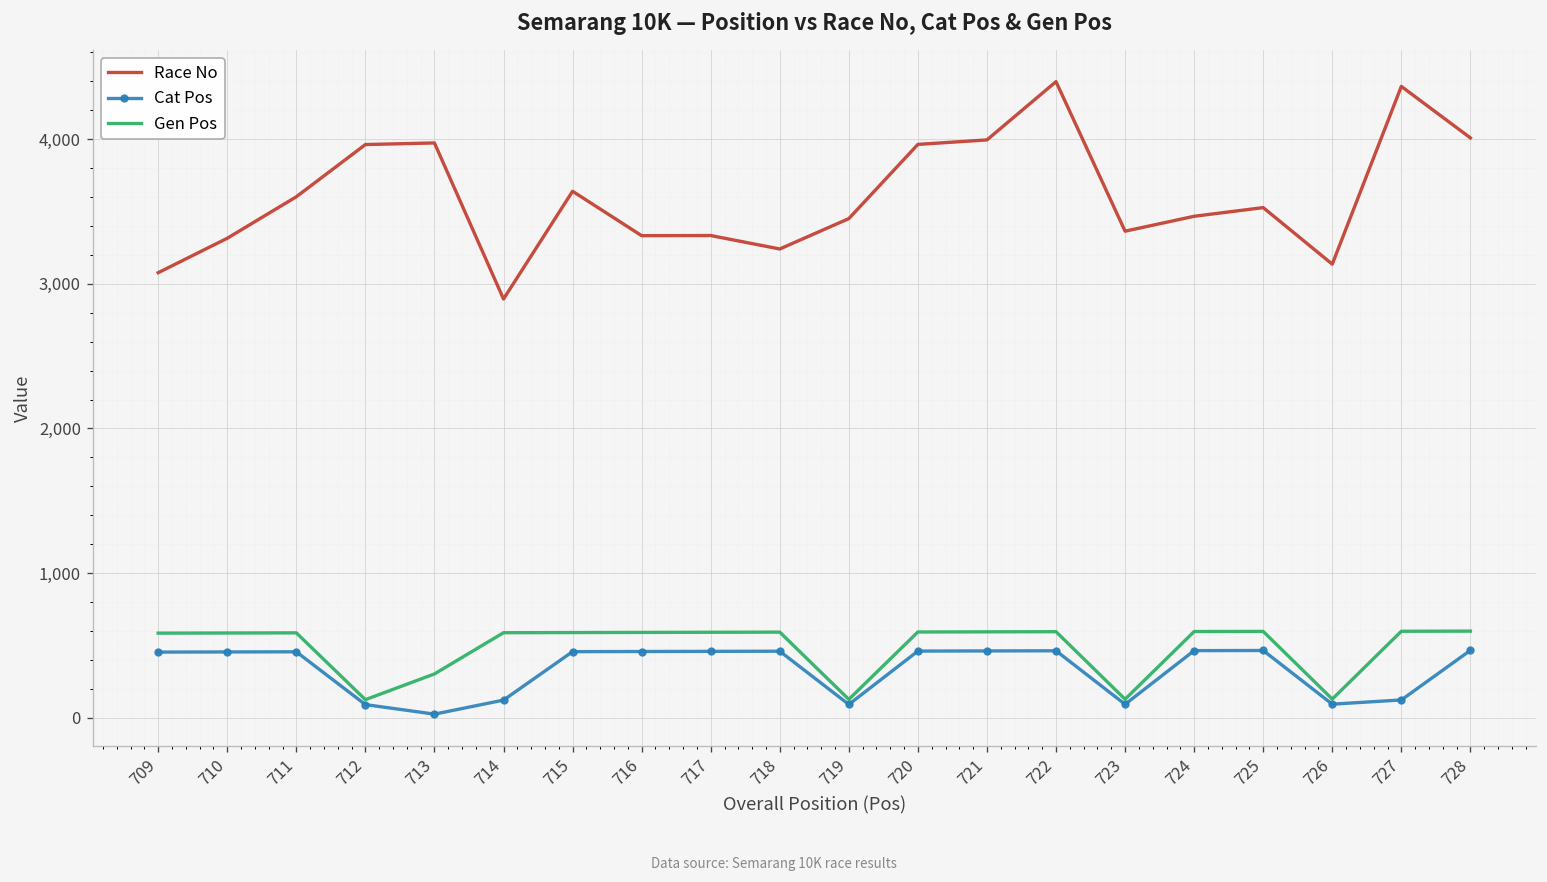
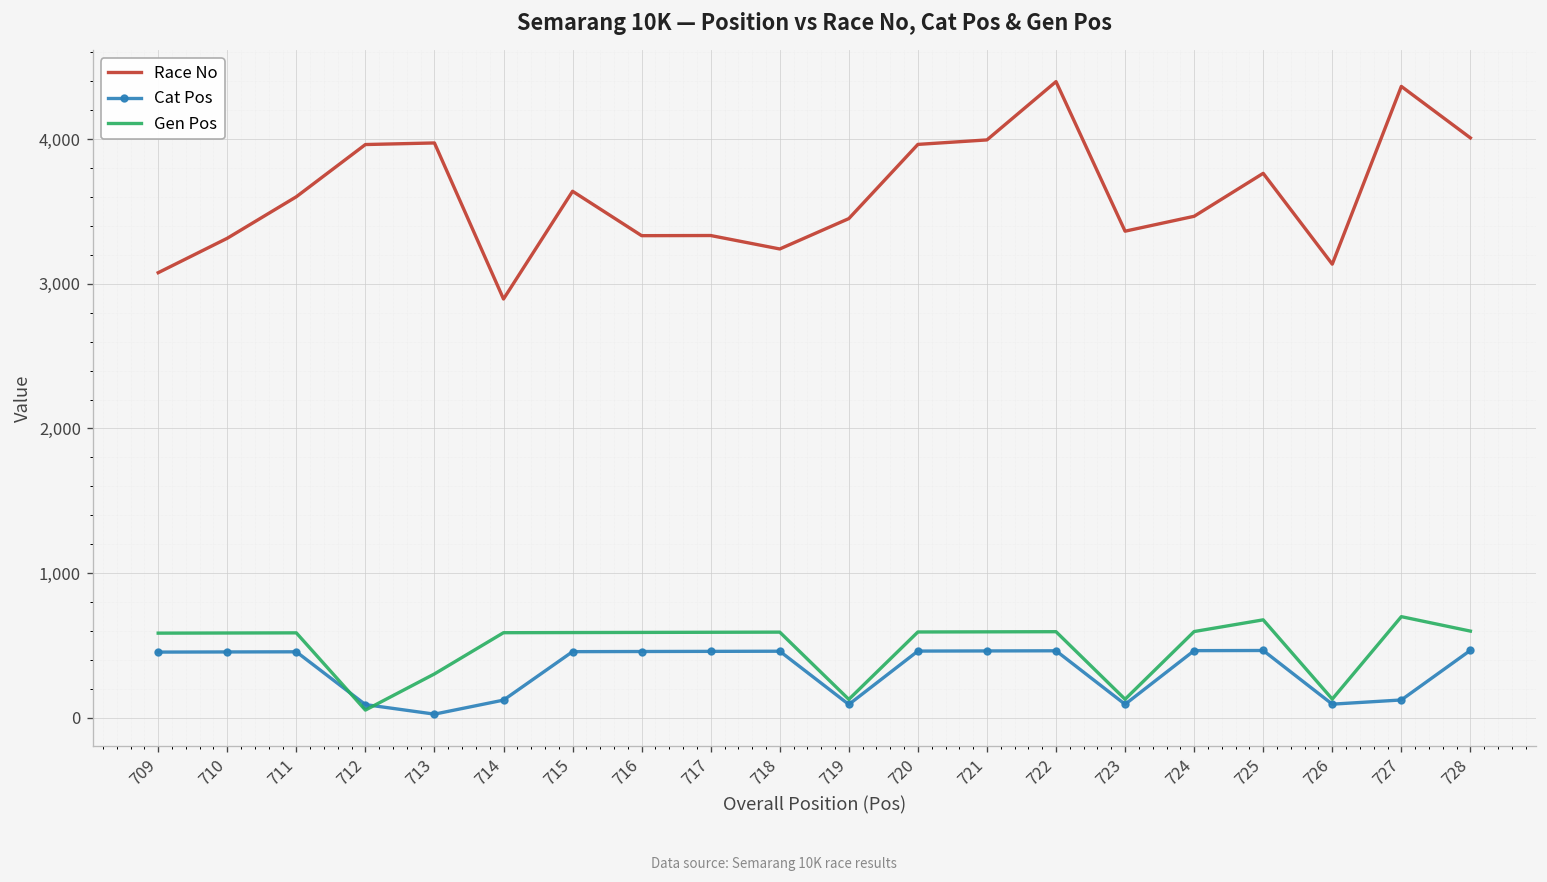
Gen Pos, 712: 130 -> 50
Race No, 725: 3,530 -> 3,760
Gen Pos, 725: 600 -> 680
Gen Pos, 727: 600 -> 700
